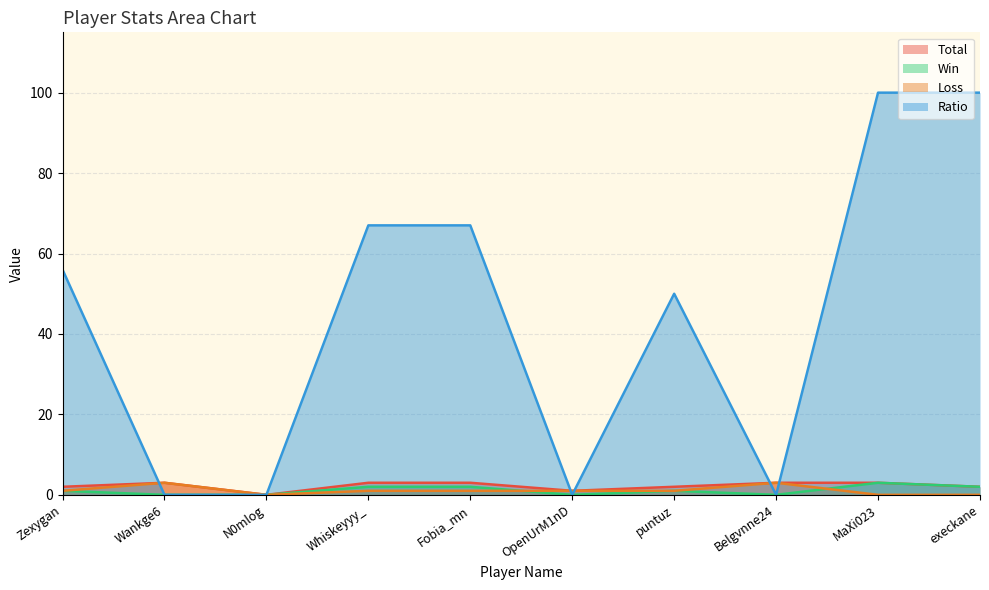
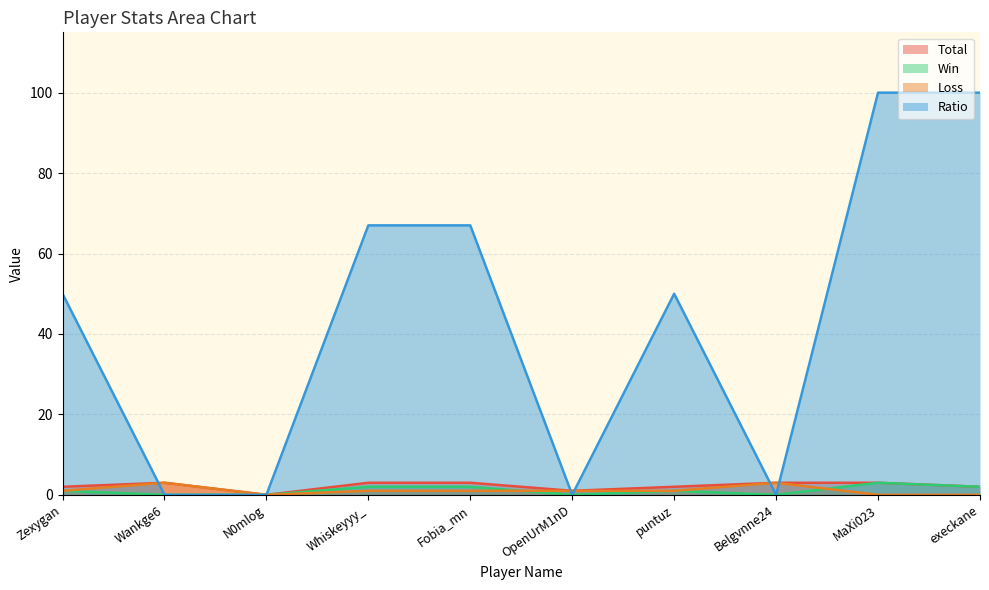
Ratio, Zexygan: 56 -> 50
